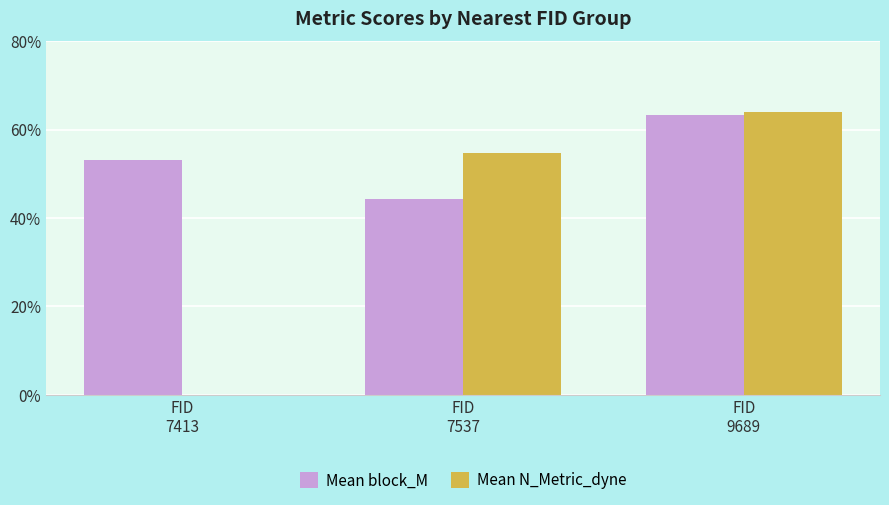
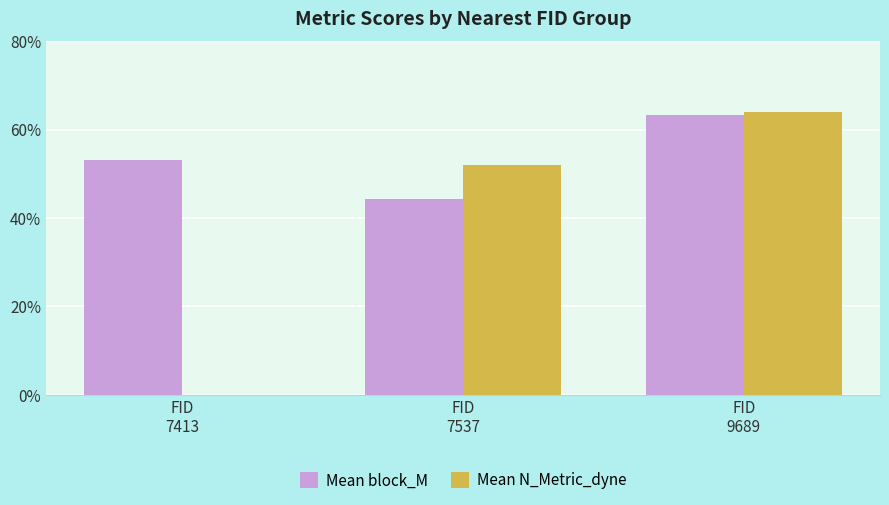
Mean N_Metric_dyne, FID 7537: 55% -> 52%
